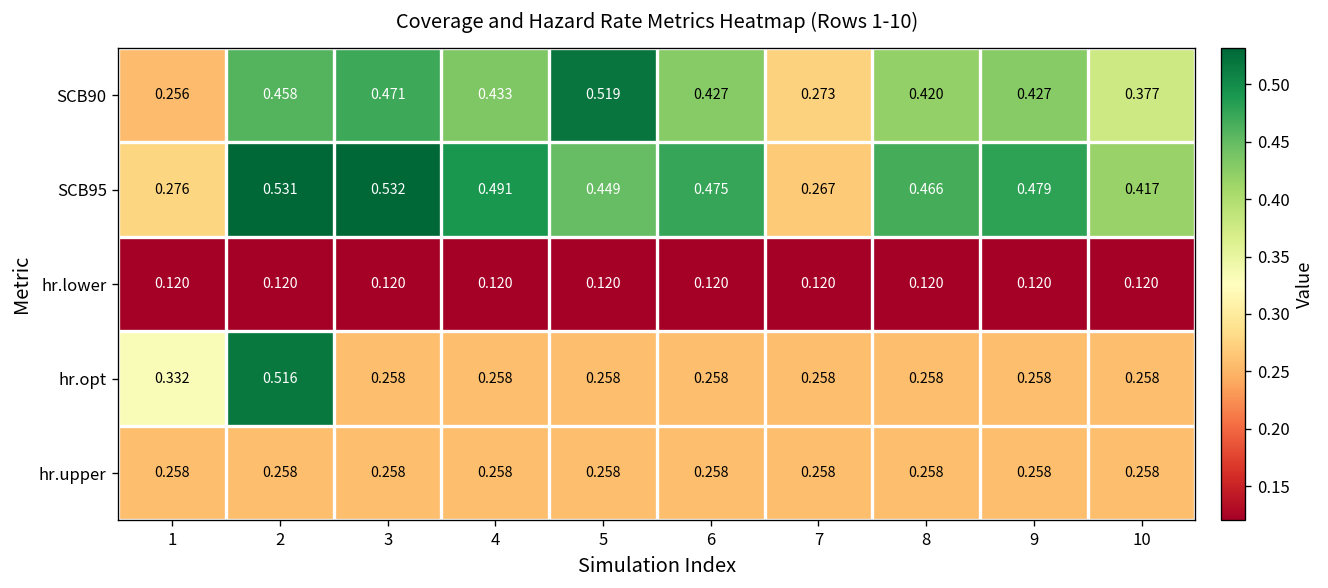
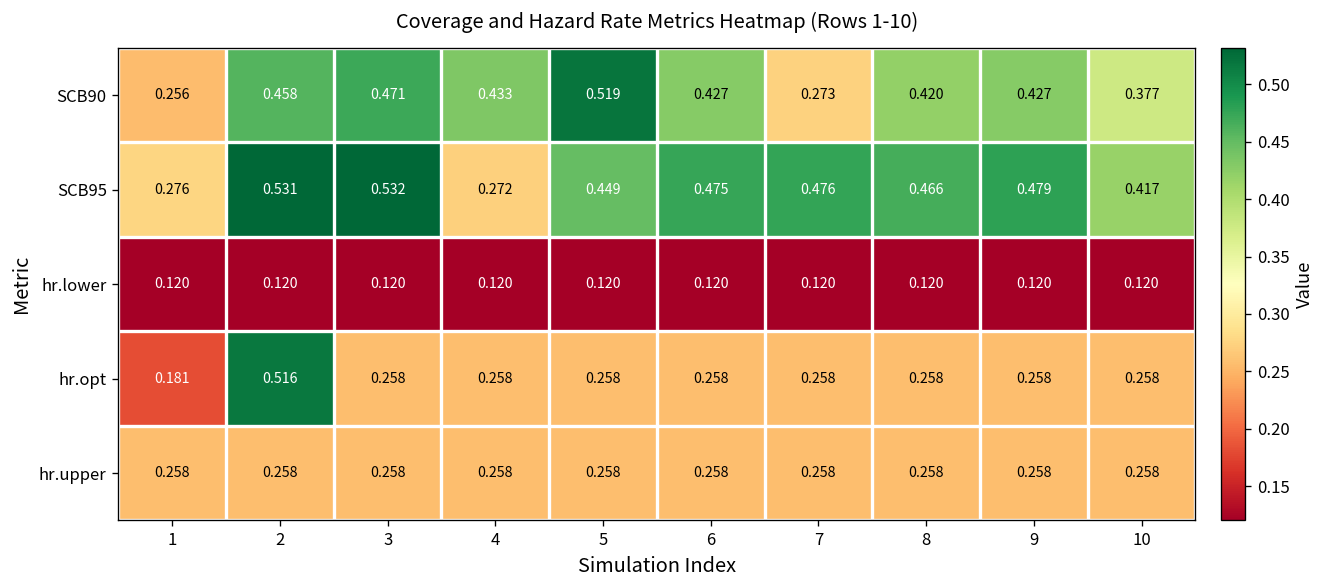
SCB95, 4: 0.491 -> 0.272
SCB95, 7: 0.267 -> 0.476
hr.opt, 1: 0.332 -> 0.181
